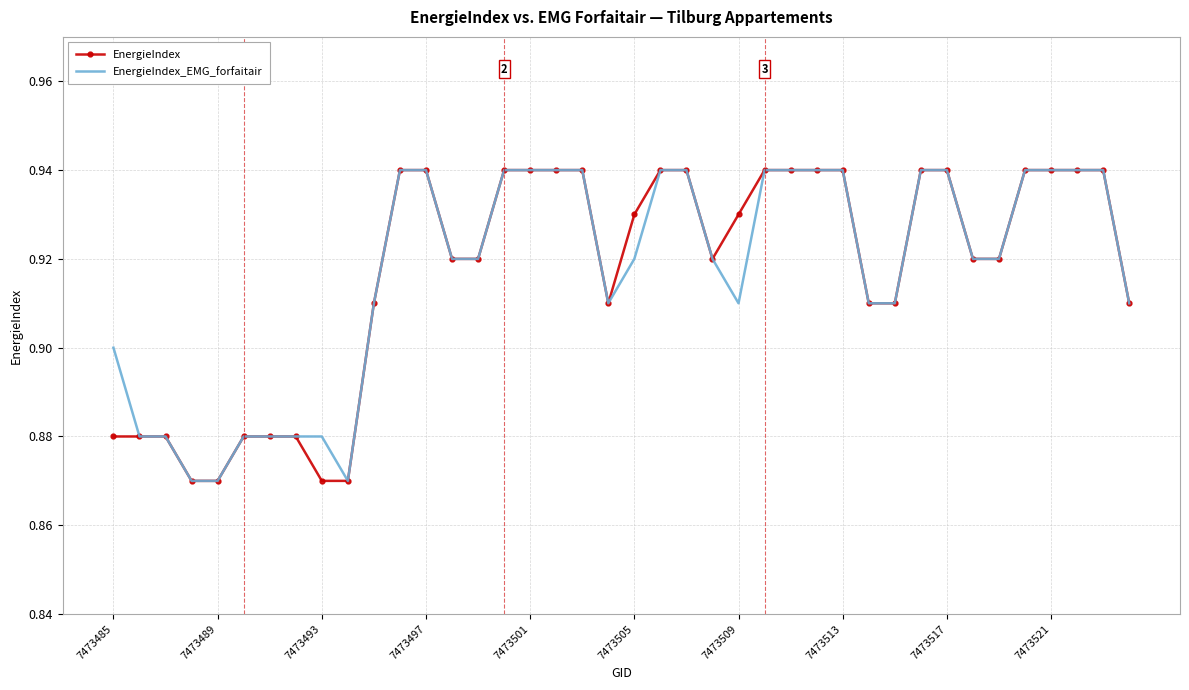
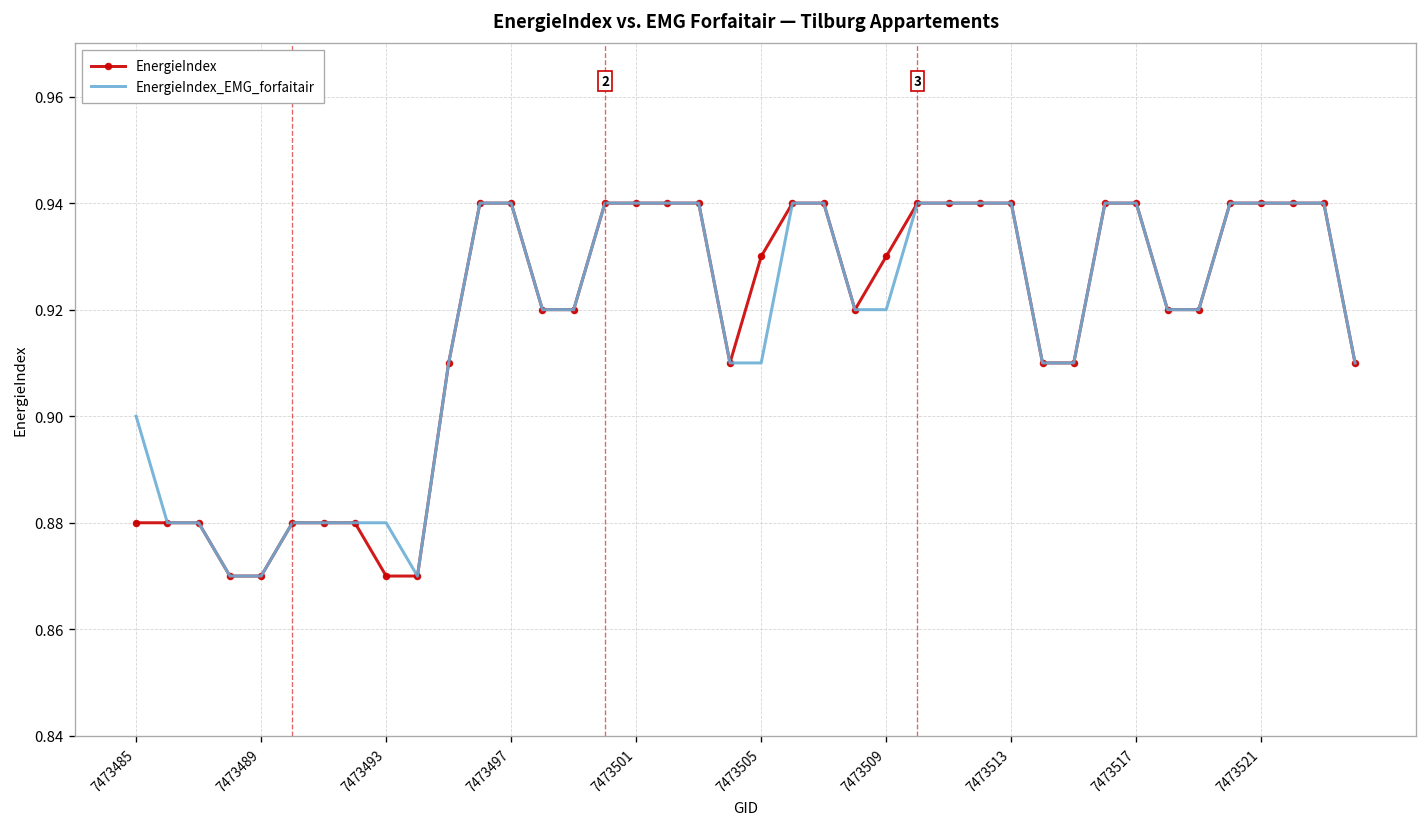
EnergieIndex_EMG_forfaitair, 7473505: 0.92 -> 0.91
EnergieIndex_EMG_forfaitair, 7473509: 0.91 -> 0.92
